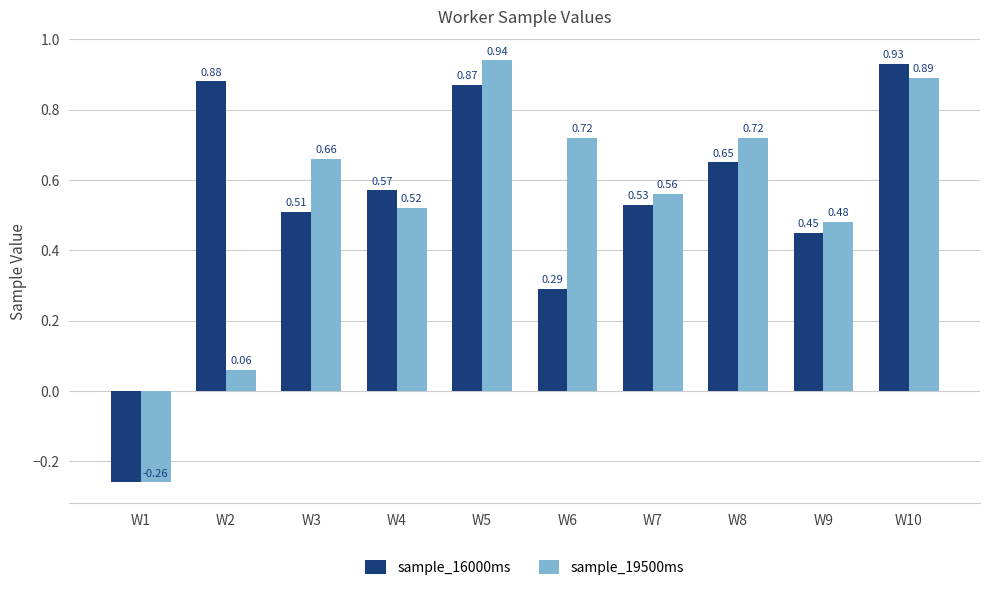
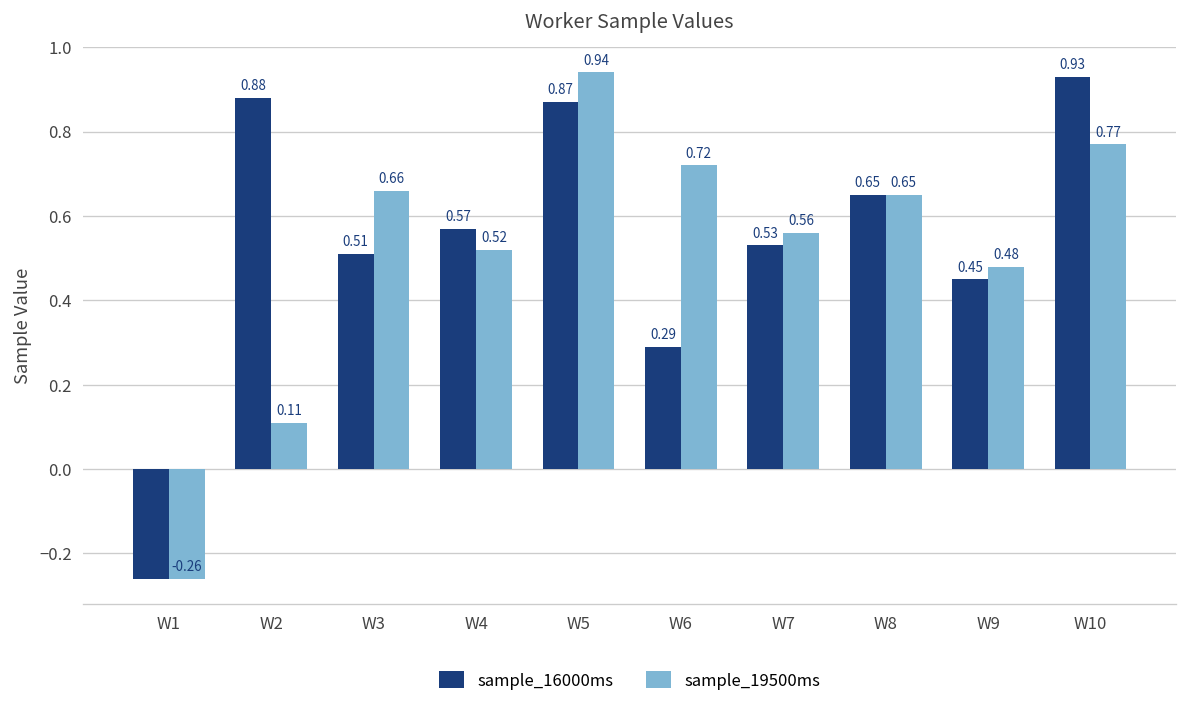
sample_19500ms, W2: 0.06 -> 0.11
sample_19500ms, W8: 0.72 -> 0.65
sample_19500ms, W10: 0.89 -> 0.77
